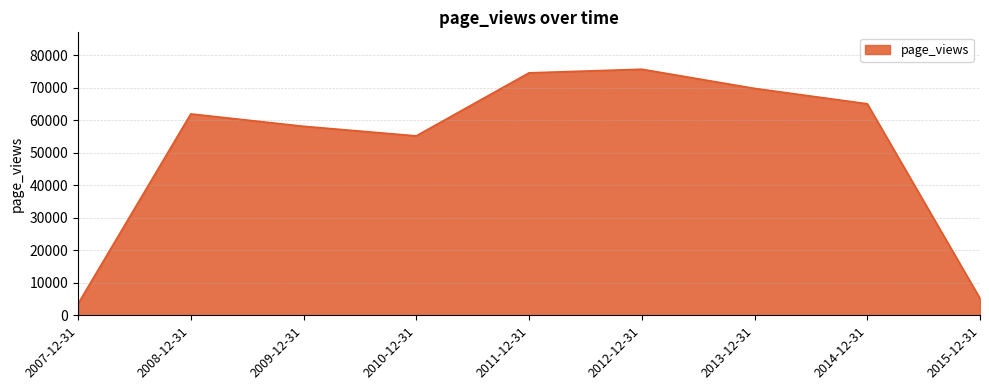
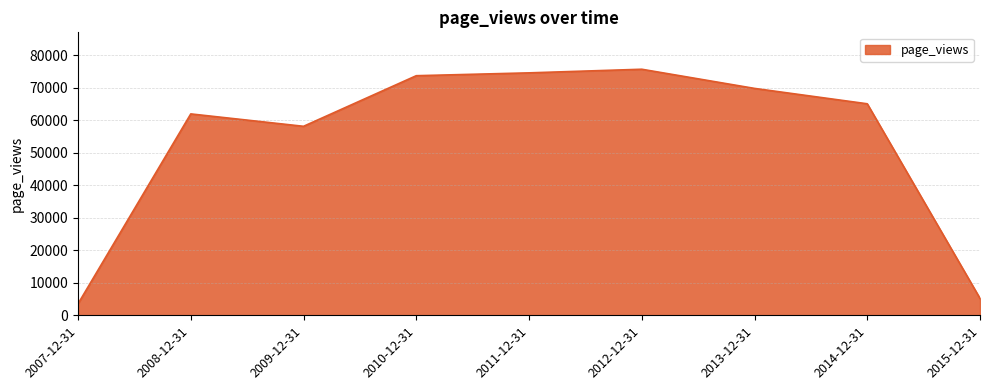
2010-12-31: 55000 -> 74000
